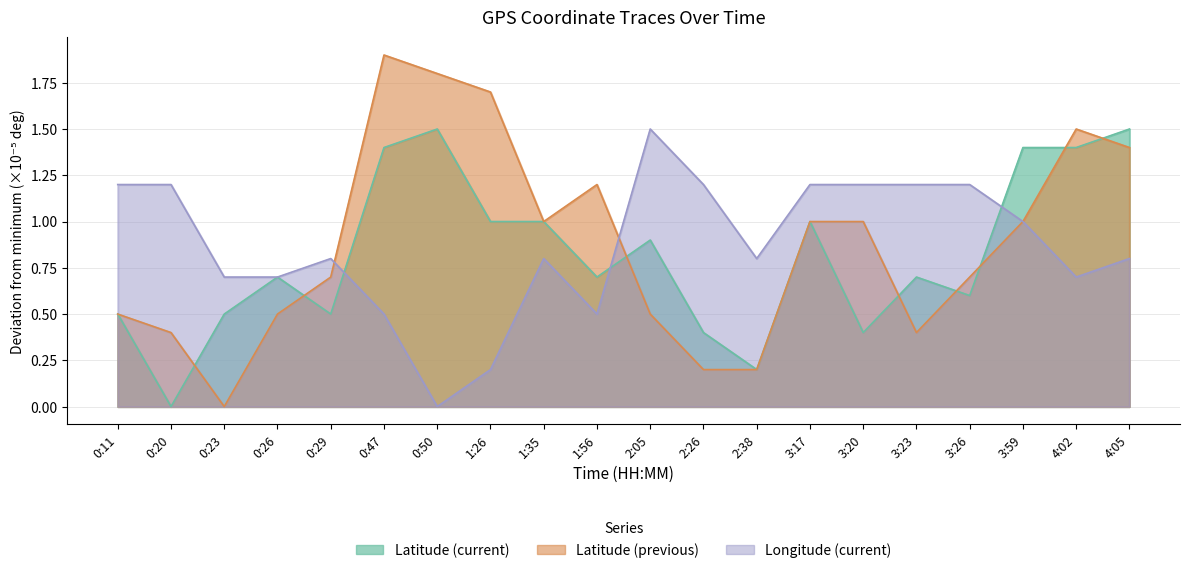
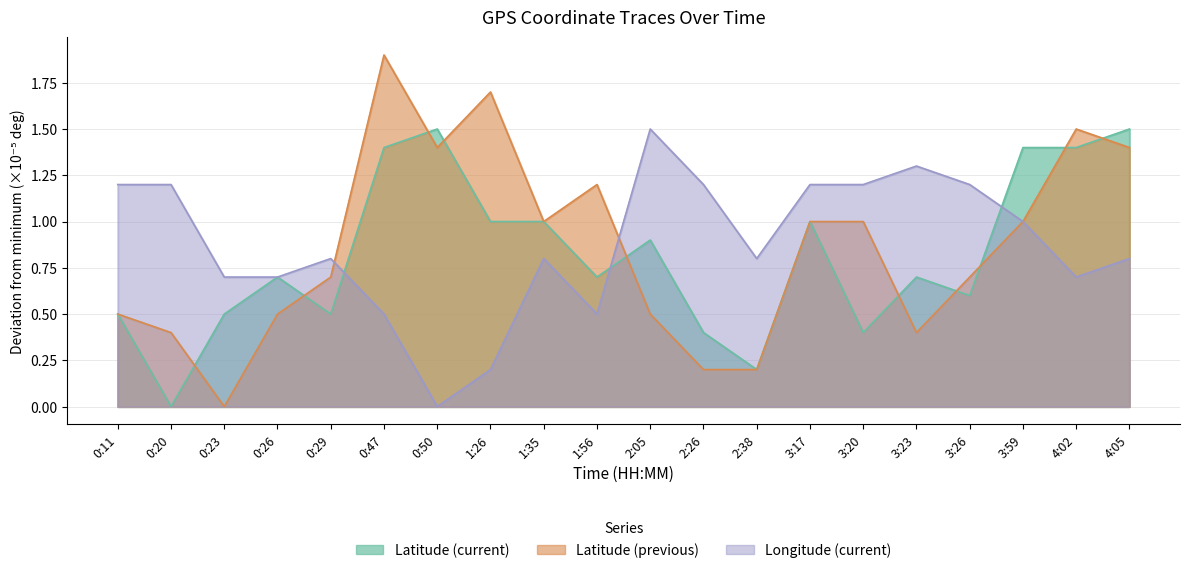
Latitude (previous), 0:50: 1.80 -> 1.40
Longitude (current), 3:23: 1.20 -> 1.30
